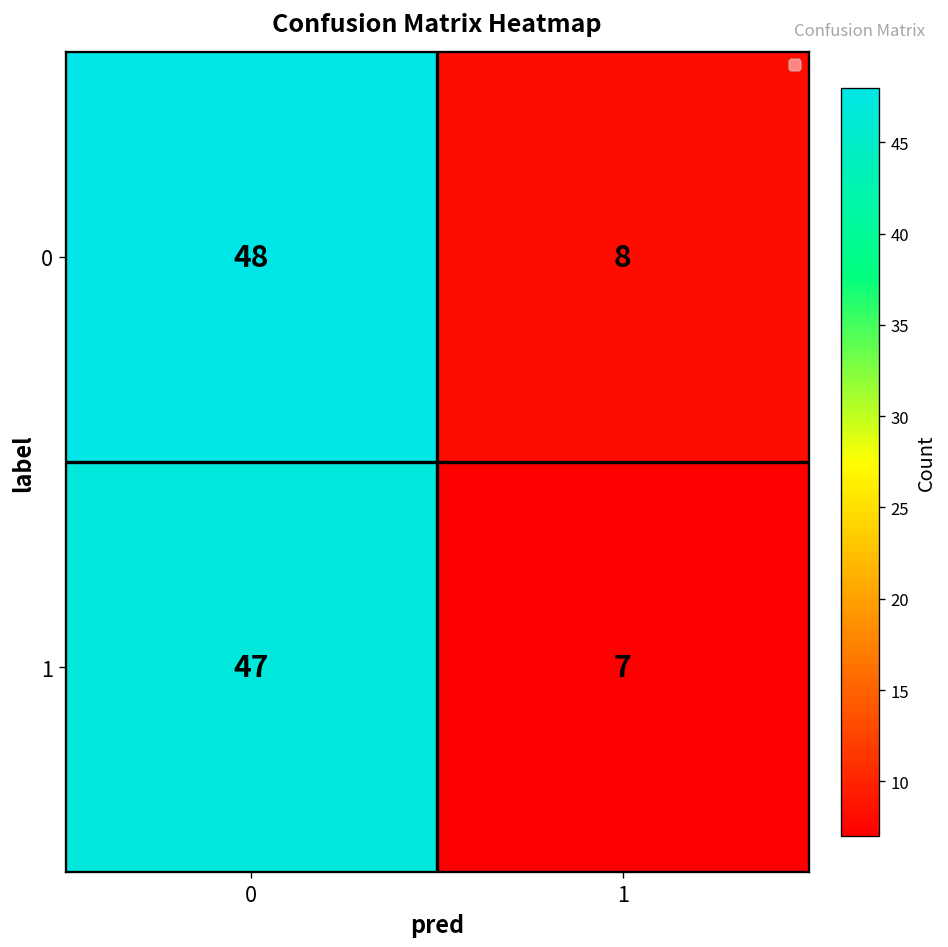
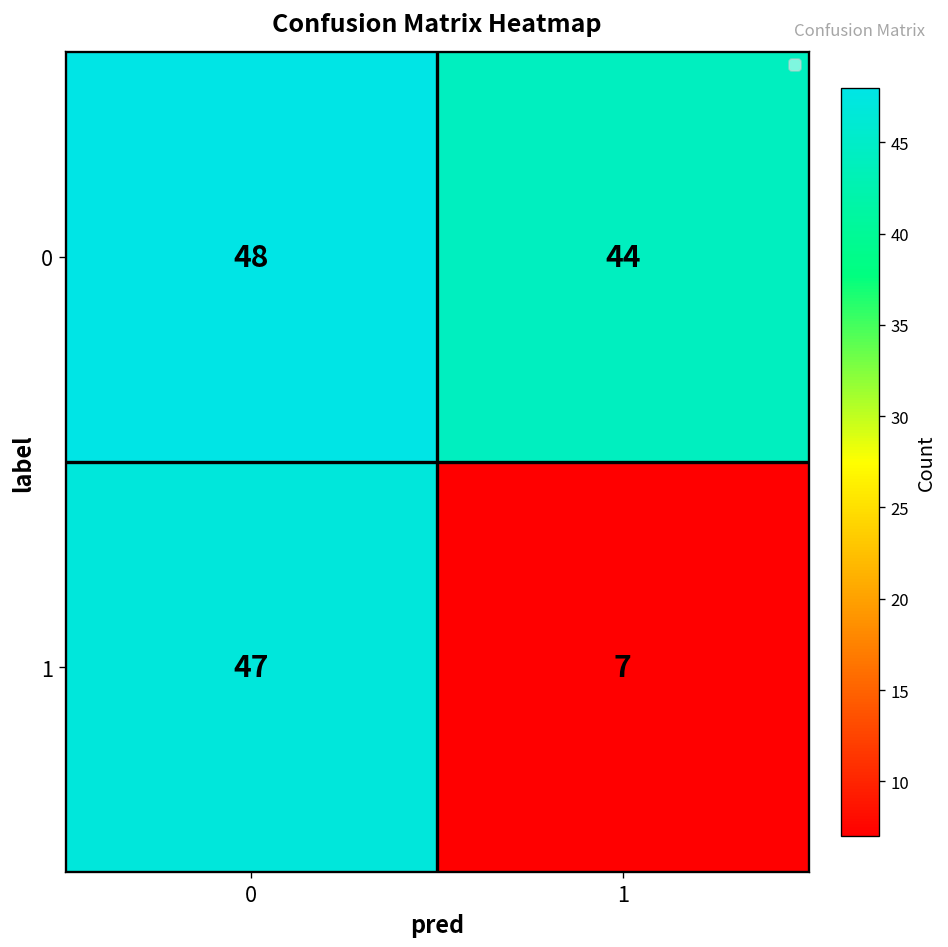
0, 1: 8 -> 44
